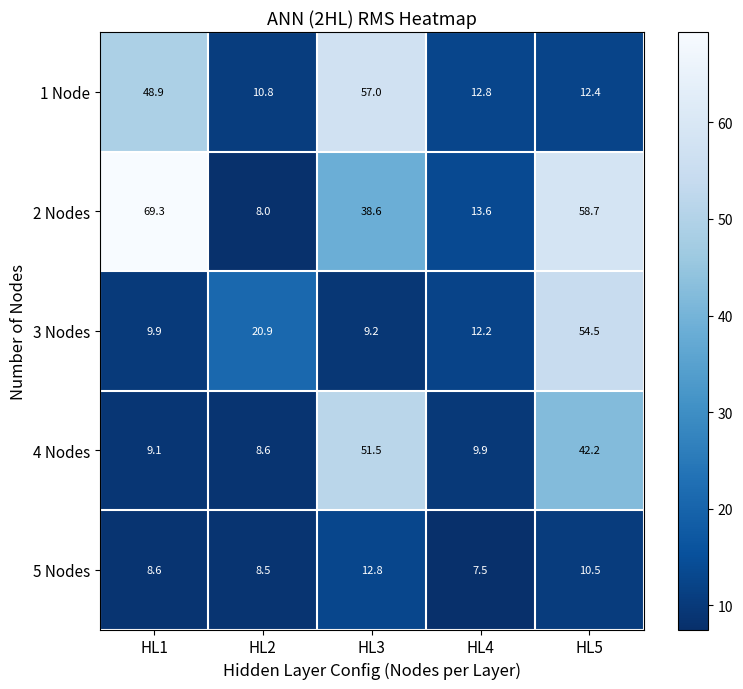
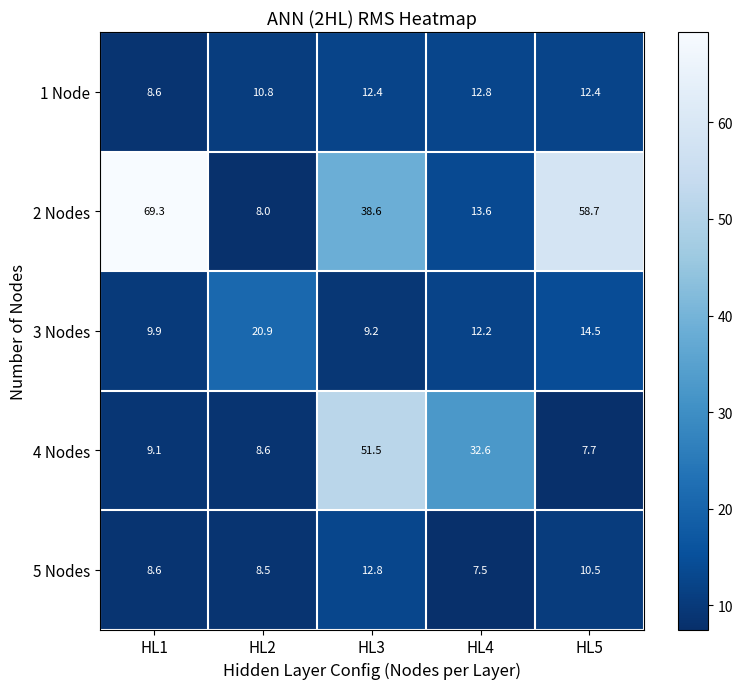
1 Node, HL1: 48.9 -> 8.6
1 Node, HL3: 57.0 -> 12.4
3 Nodes, HL5: 54.5 -> 14.5
4 Nodes, HL4: 9.9 -> 32.6
4 Nodes, HL5: 42.2 -> 7.7
